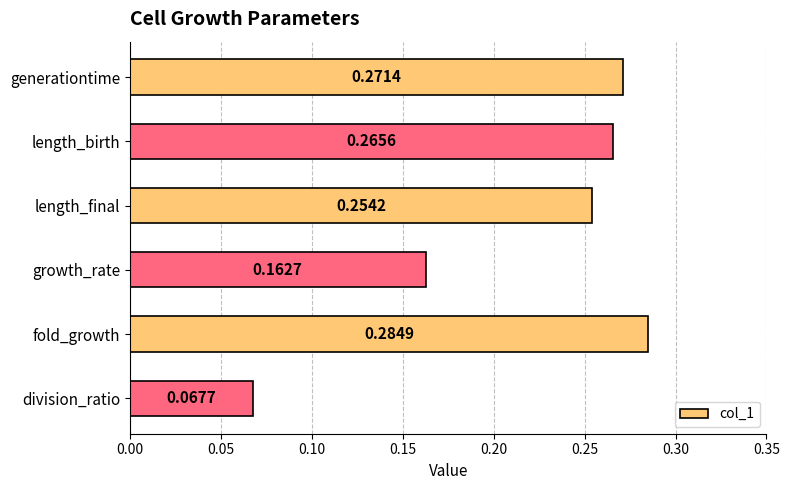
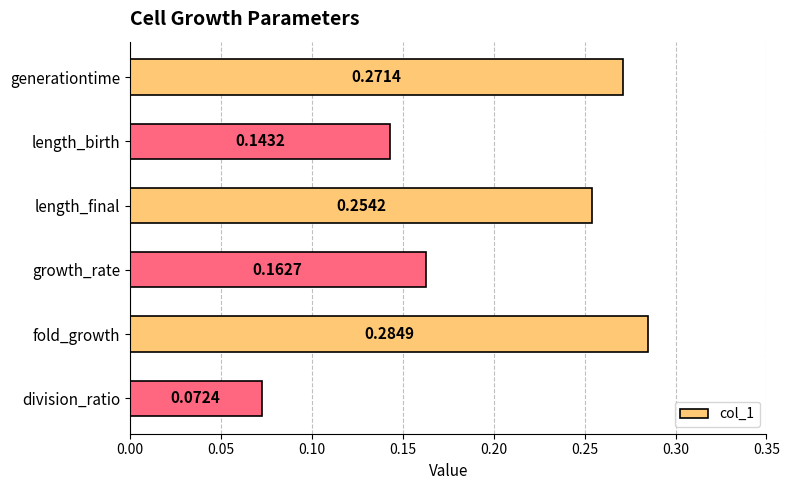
length_birth: 0.2656 -> 0.1432
division_ratio: 0.0677 -> 0.0724
